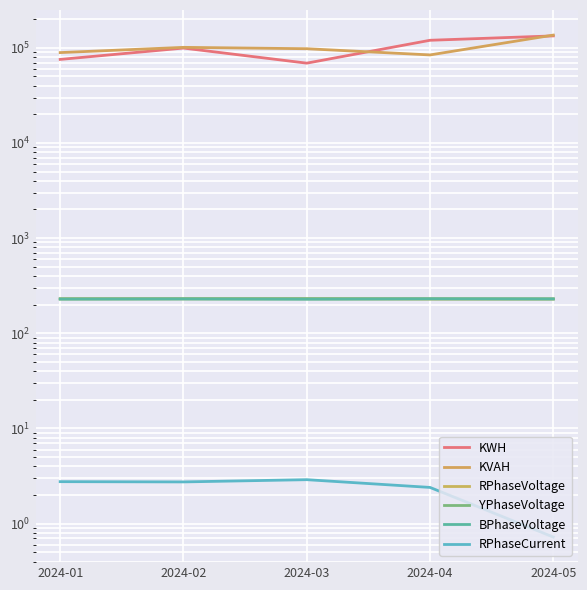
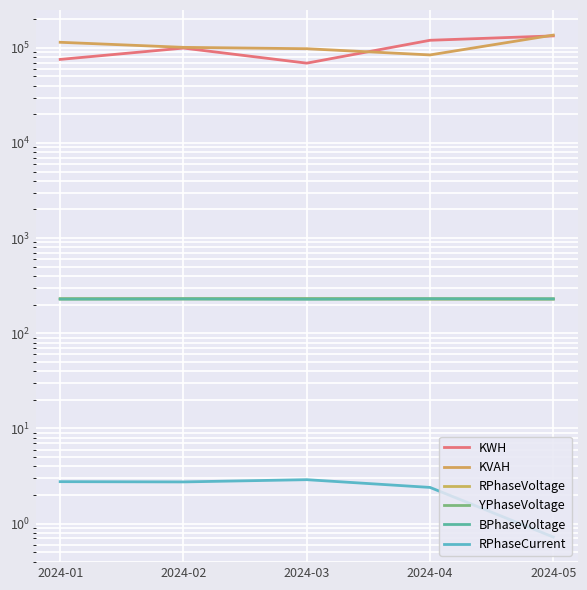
KVAH, 2024-01: 90000 -> 110000
